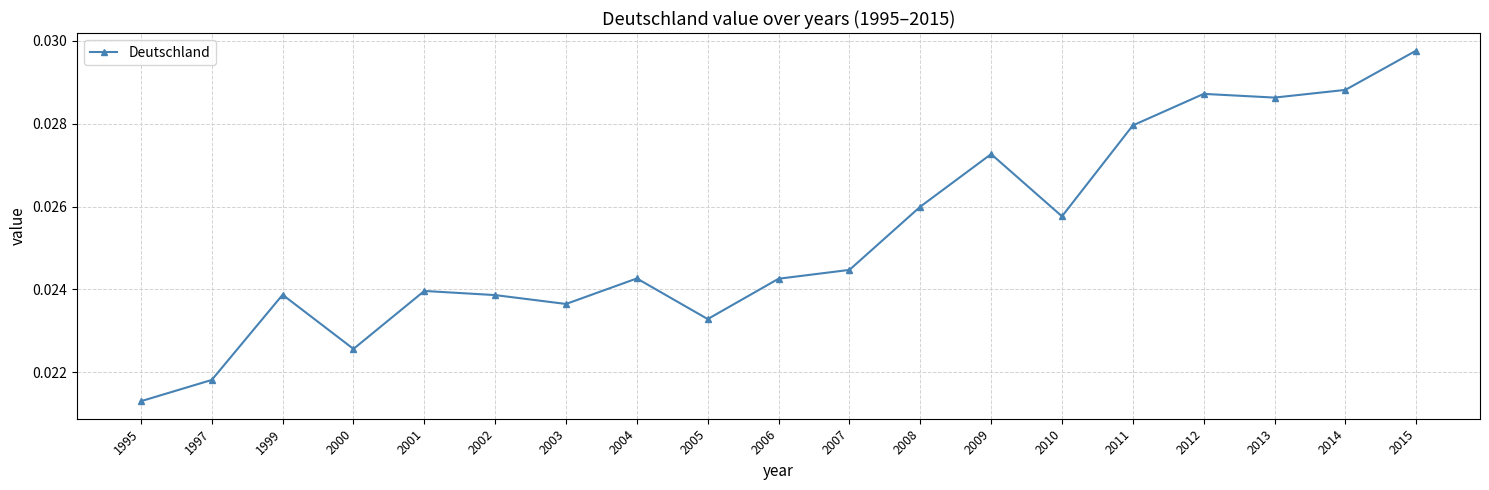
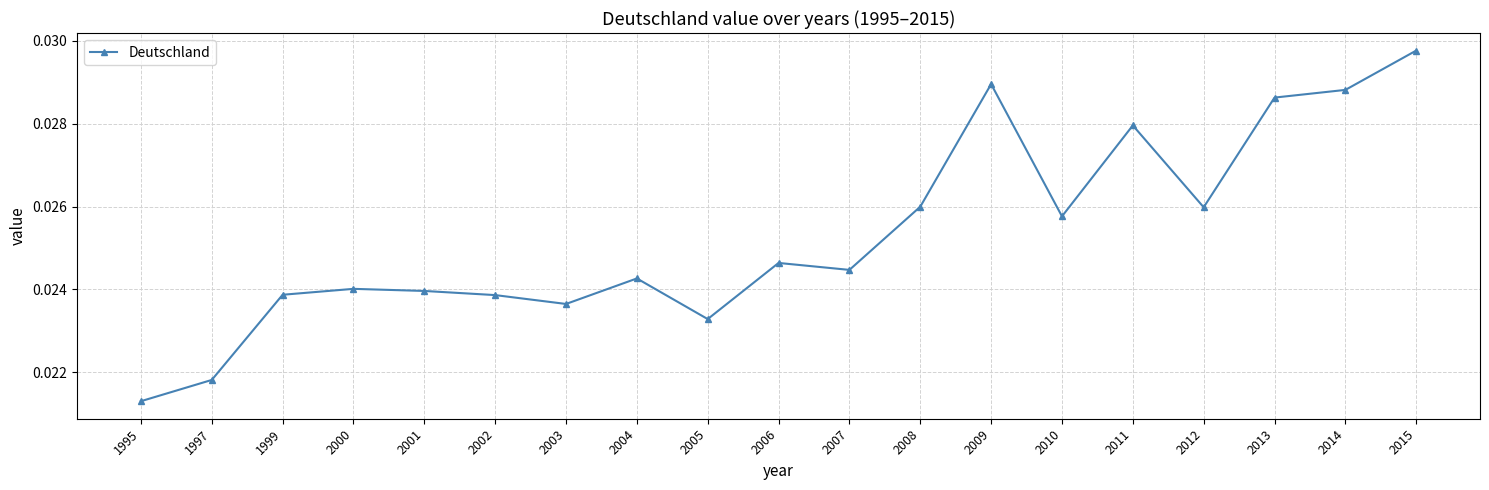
2000: 0.0226 -> 0.0240
2006: 0.0243 -> 0.0246
2009: 0.0273 -> 0.0290
2012: 0.0287 -> 0.0260
